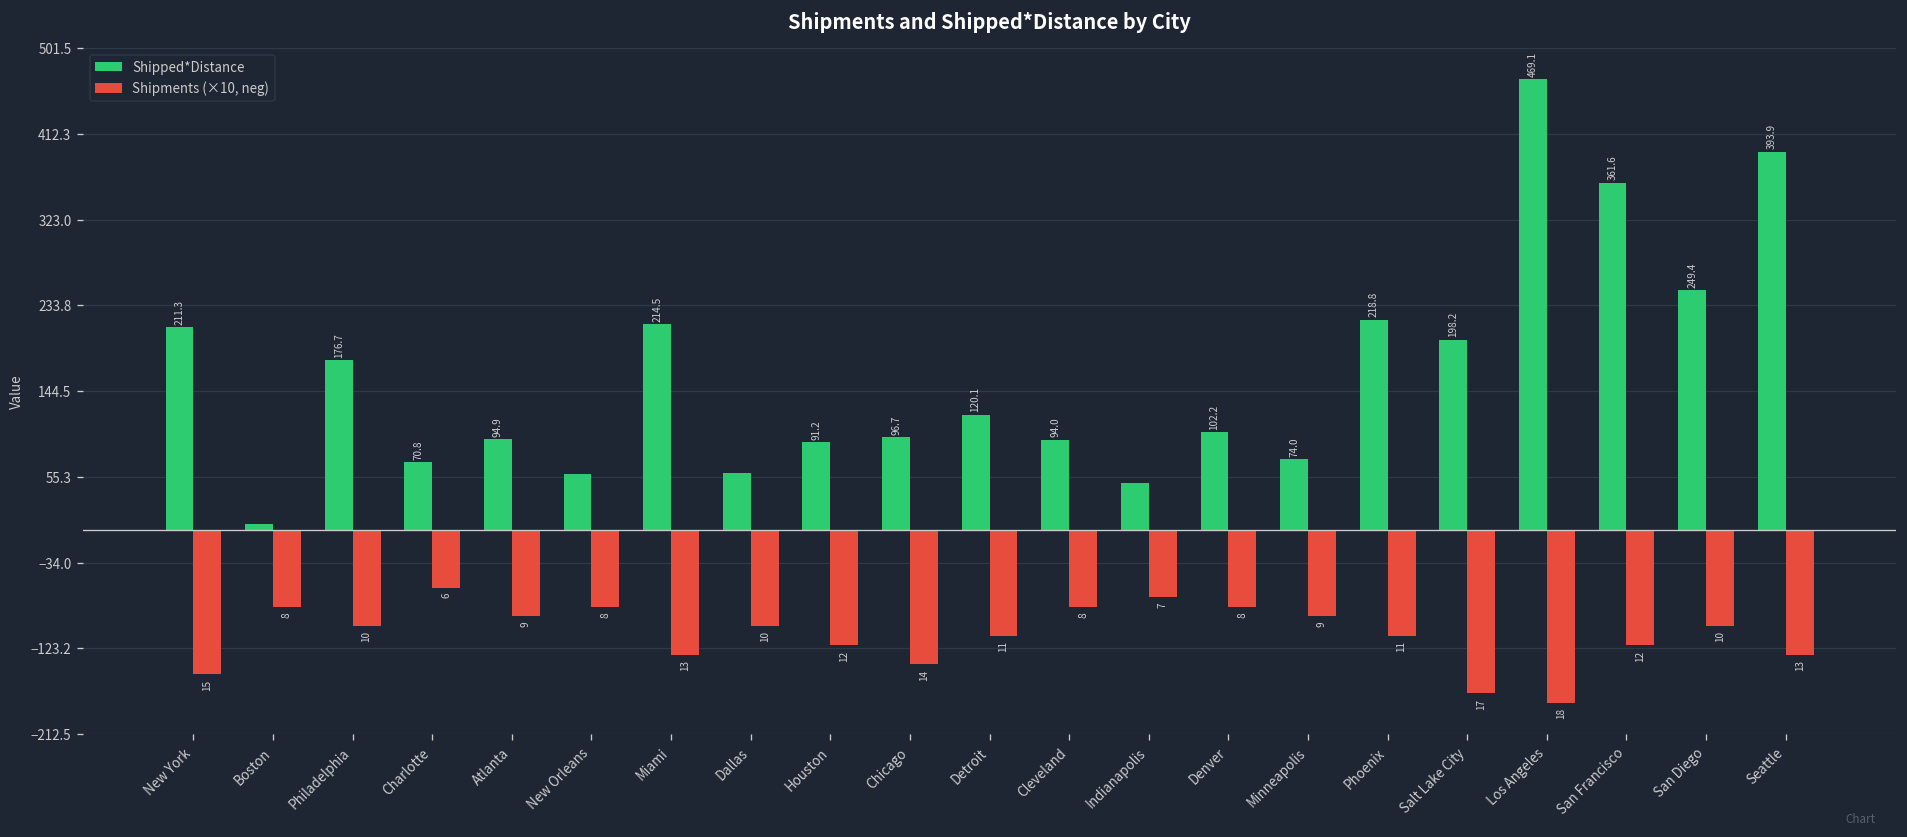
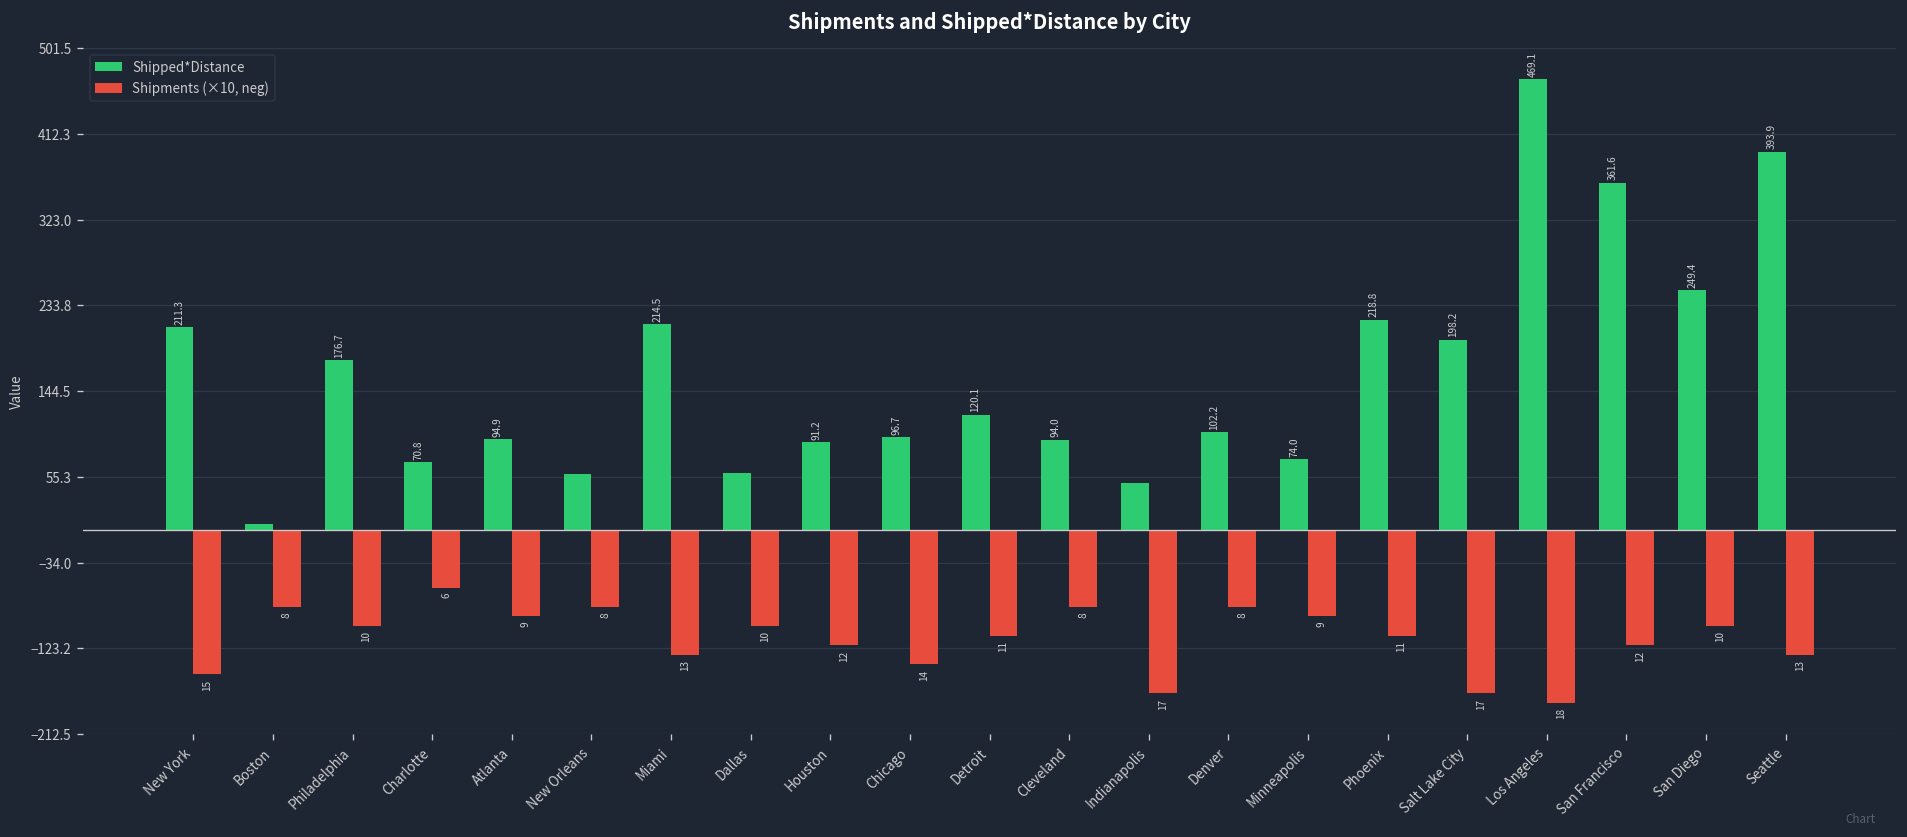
Shipments (×10, neg), Indianapolis: 7 -> 17
